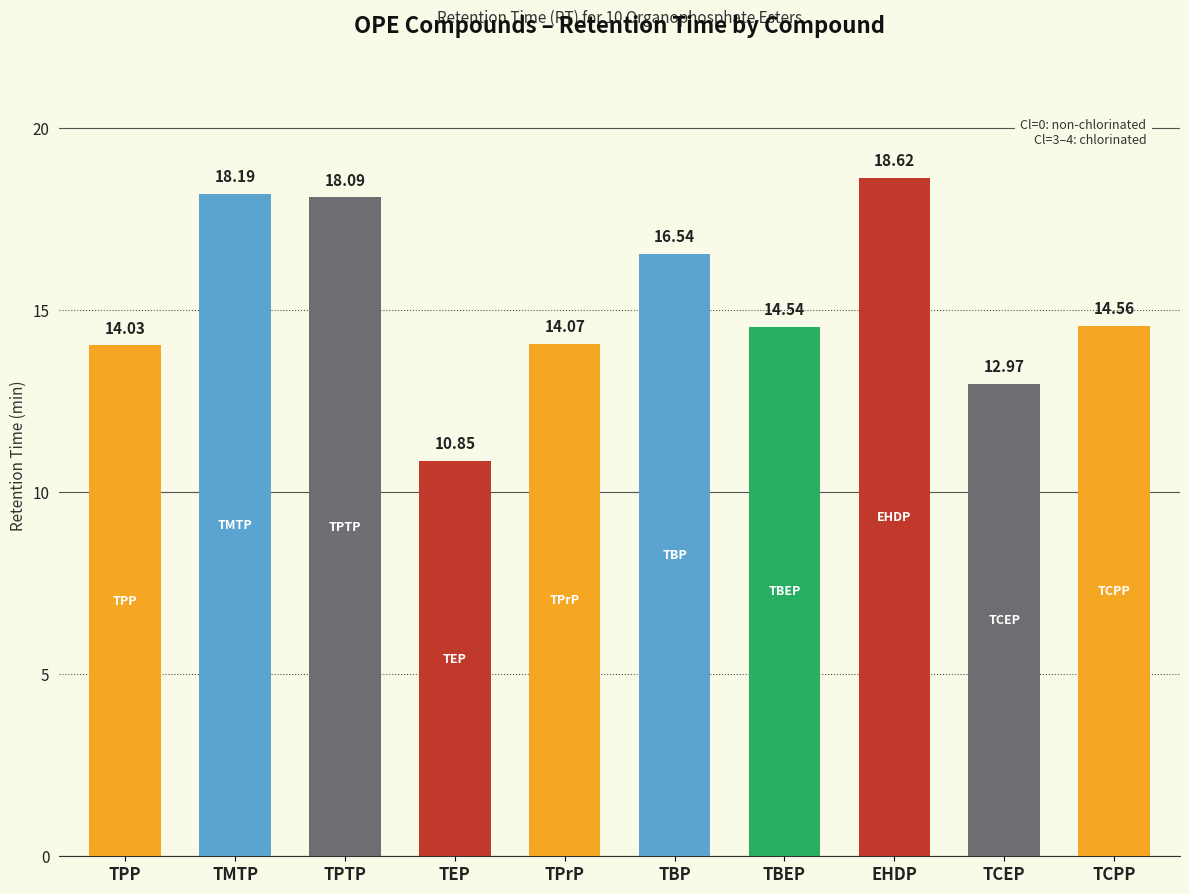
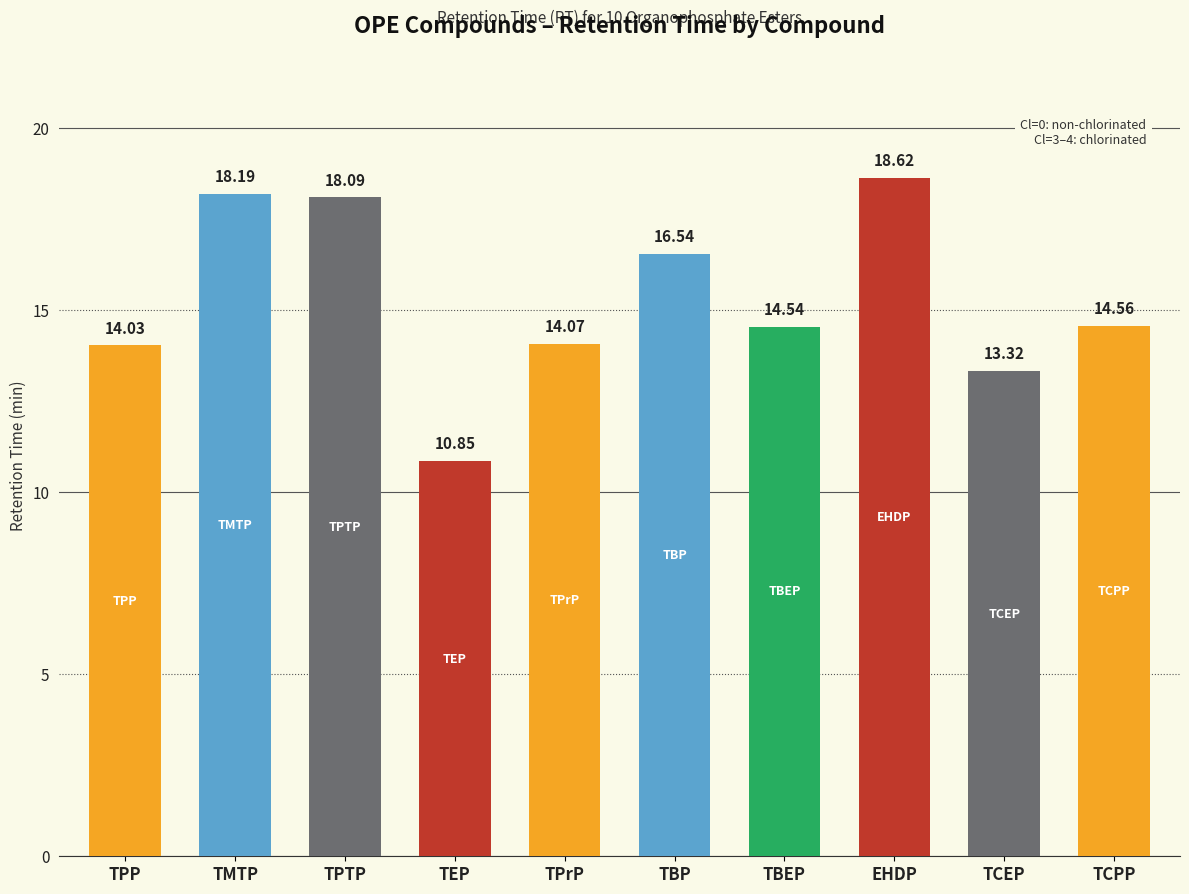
TCEP: 12.97 -> 13.32
